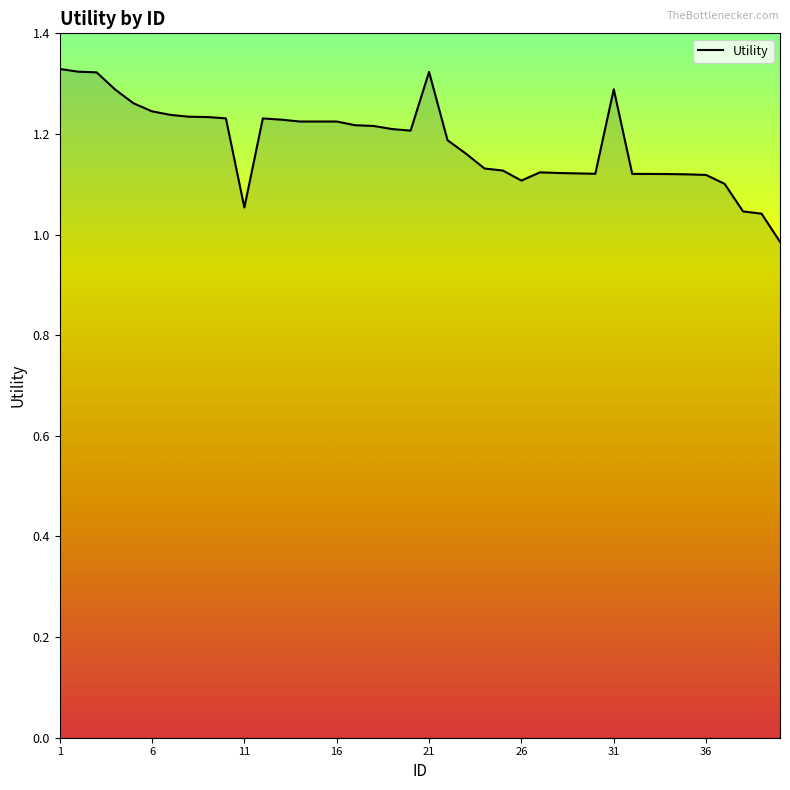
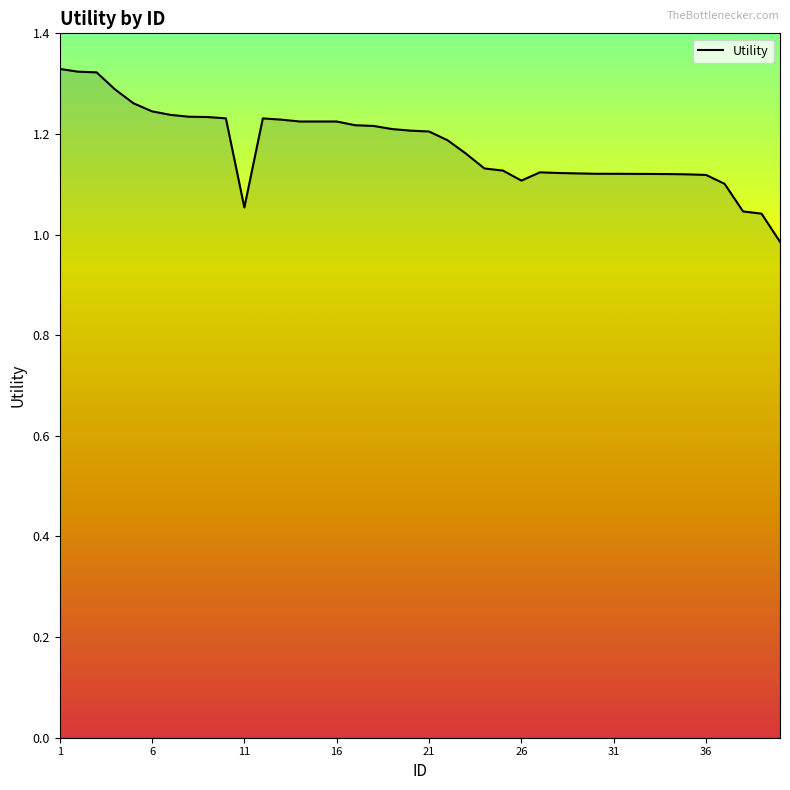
21: 1.32 -> 1.20
31: 1.29 -> 1.12
